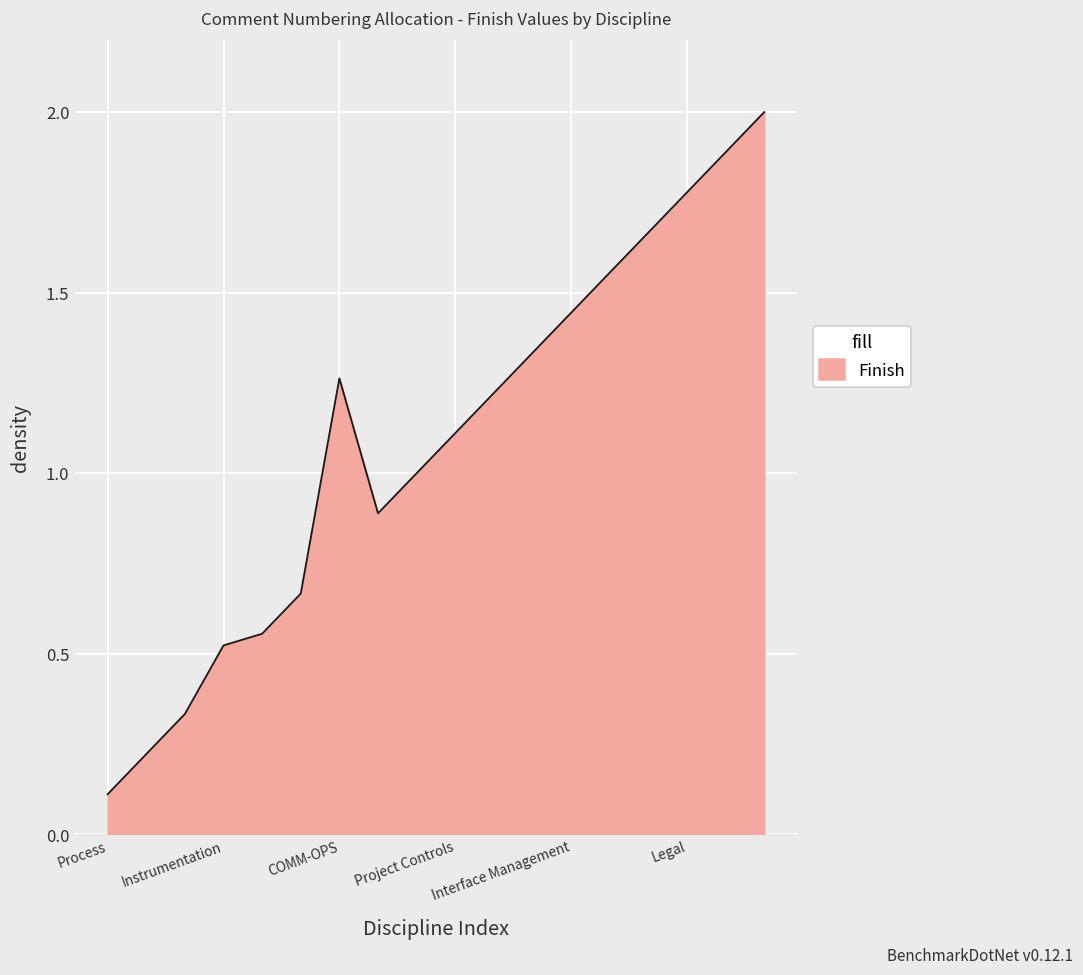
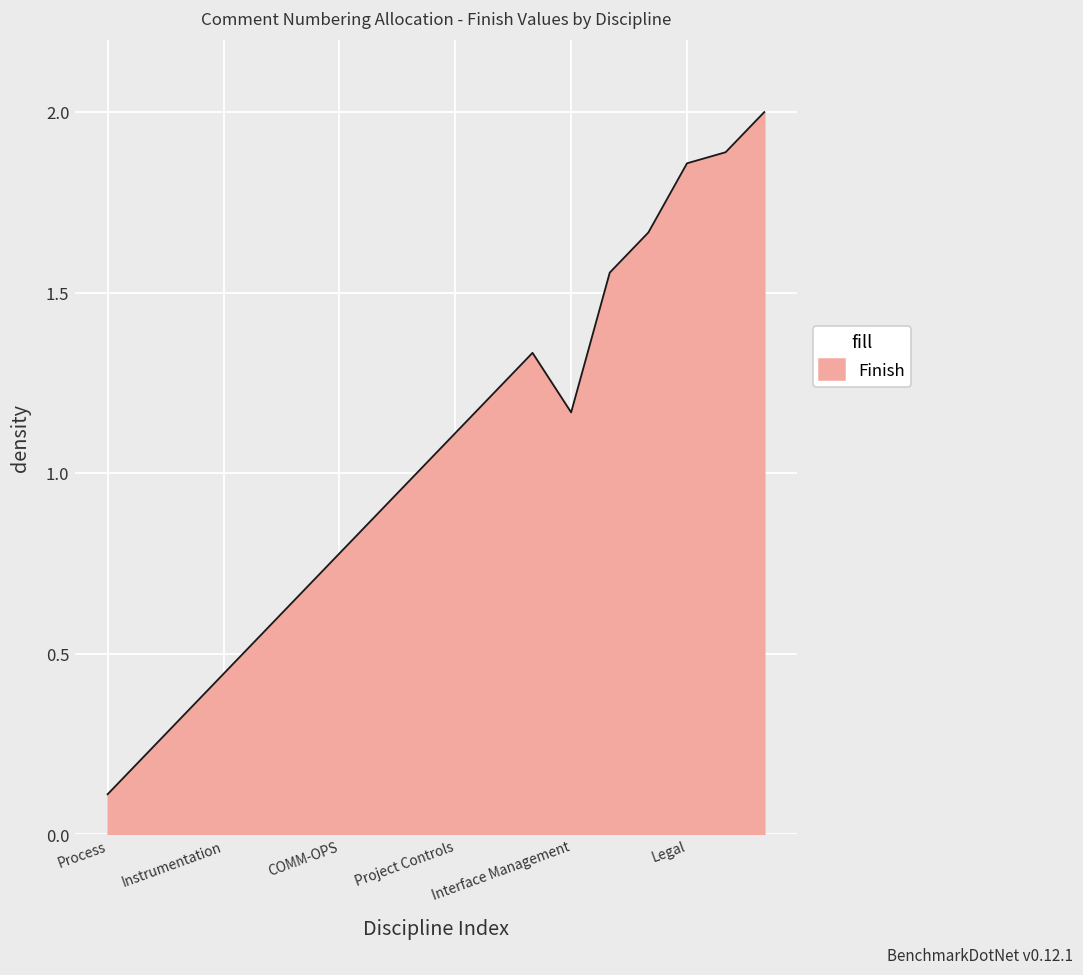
Instrumentation: 0.52 -> 0.44
COMM-OPS: 1.26 -> 0.78
Interface Management: 1.44 -> 1.17
Legal: 1.78 -> 1.86
